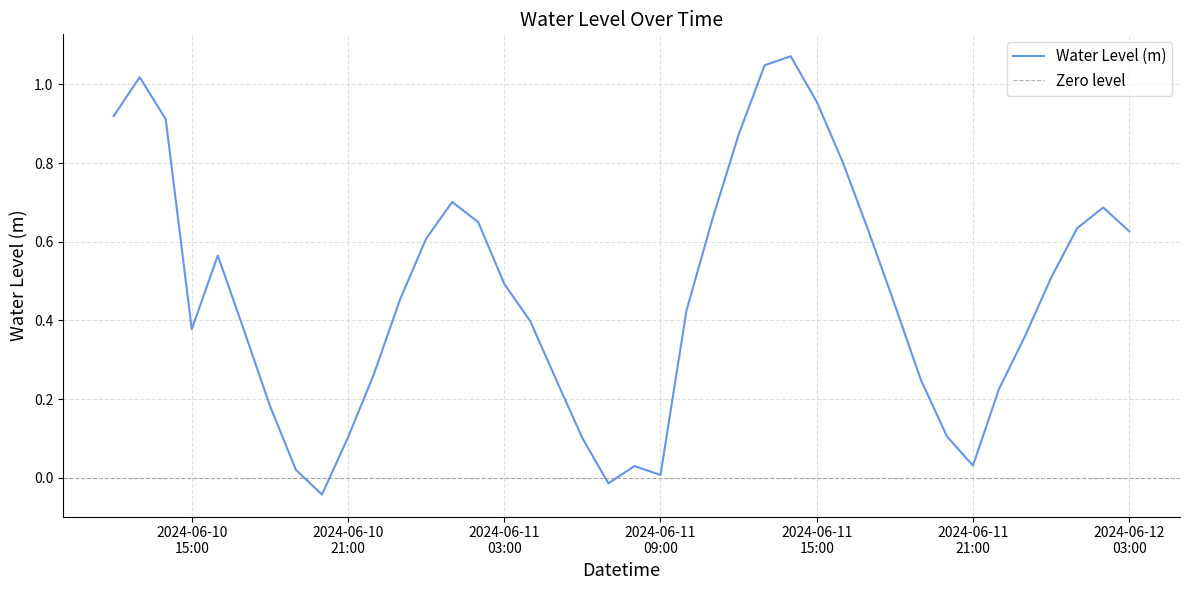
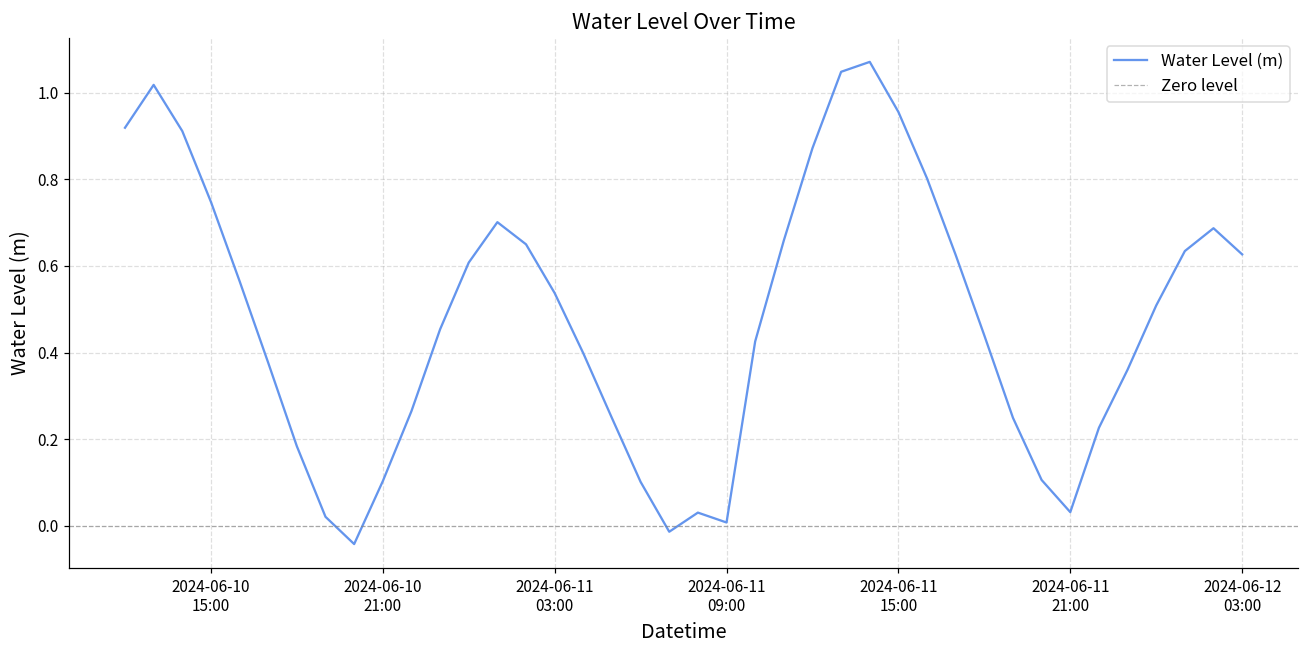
2024-06-10 15:00: 0.38 -> 0.75
2024-06-11 03:00: 0.49 -> 0.54
